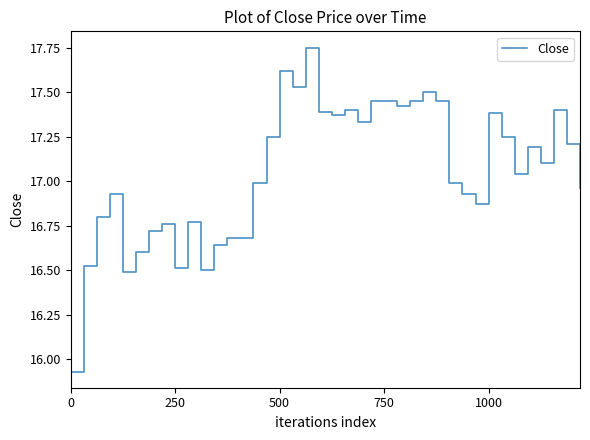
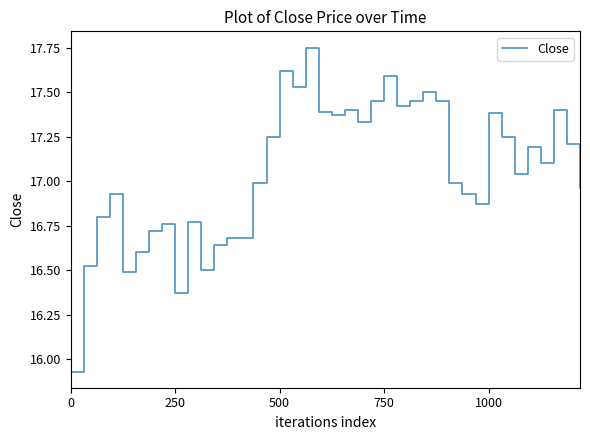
250: 16.51 -> 16.37
750: 17.45 -> 17.59
